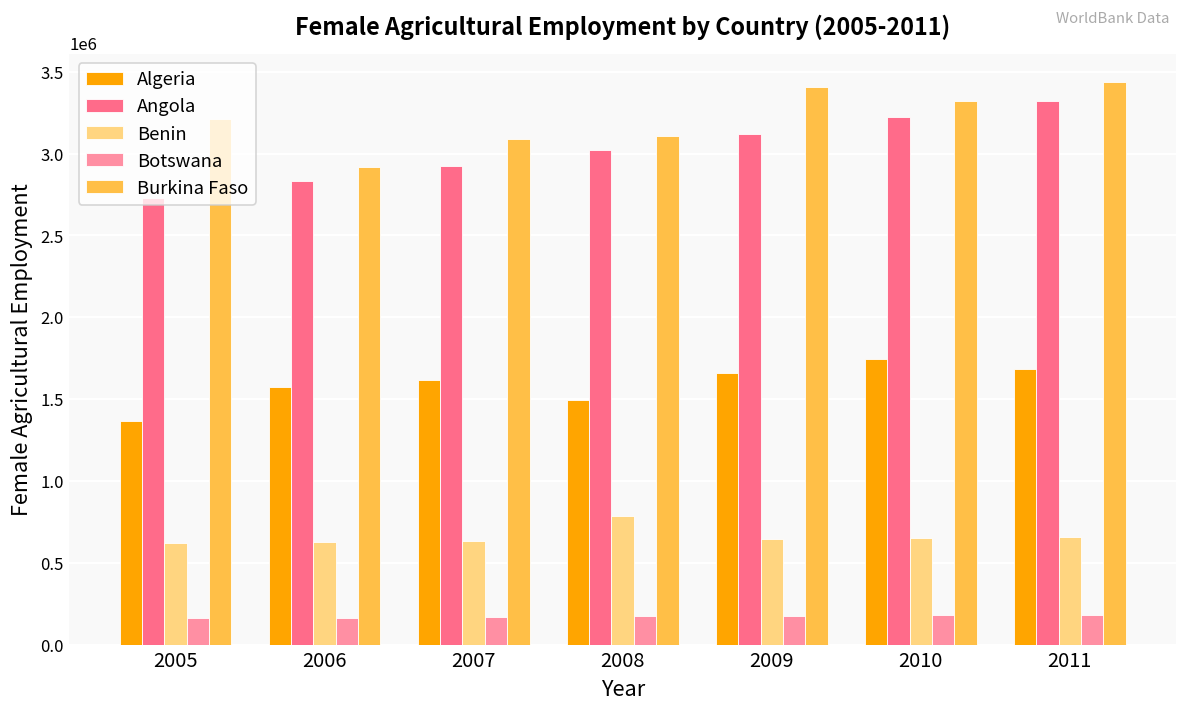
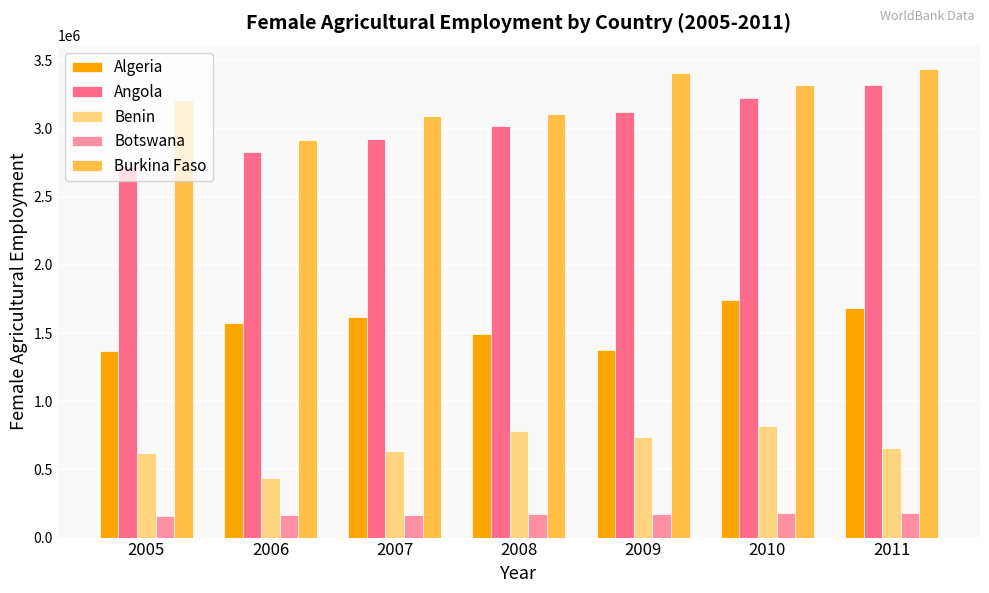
Benin, 2006: 620000 -> 440000
Algeria, 2009: 1660000 -> 1370000
Benin, 2009: 650000 -> 740000
Benin, 2010: 650000 -> 820000
